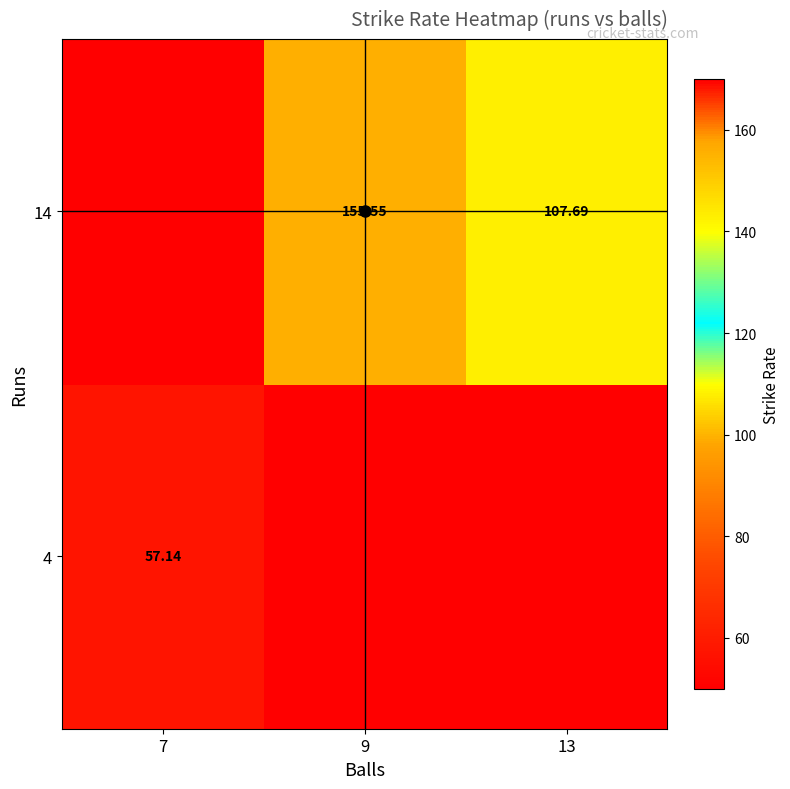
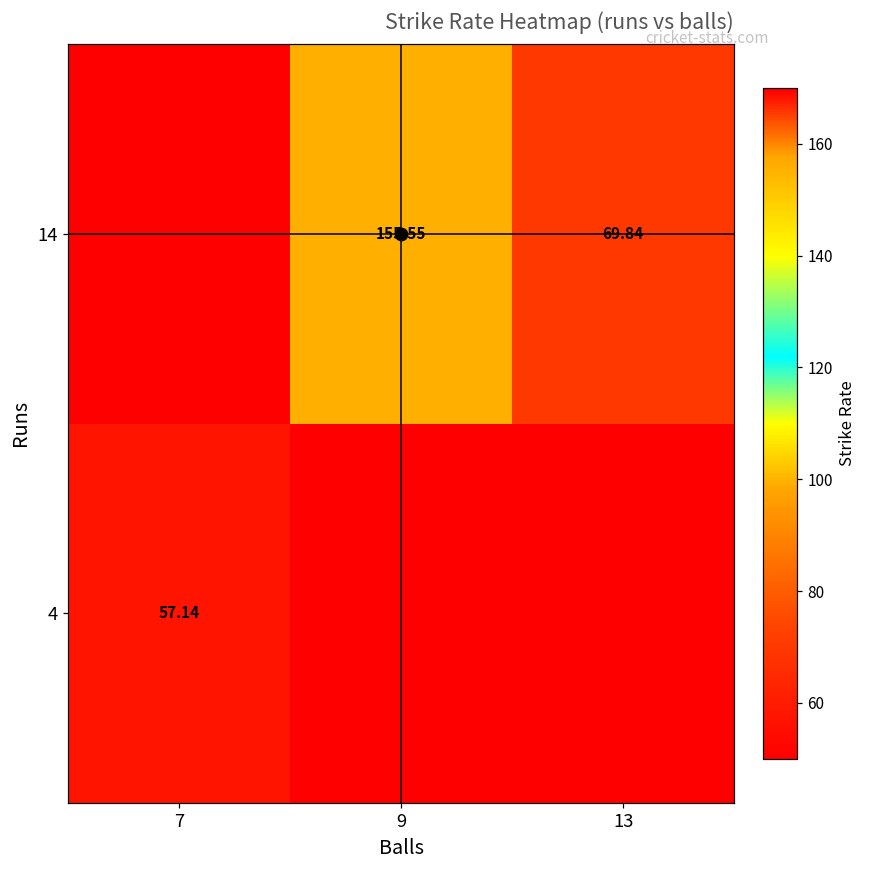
14, 13: 107.69 -> 69.84
